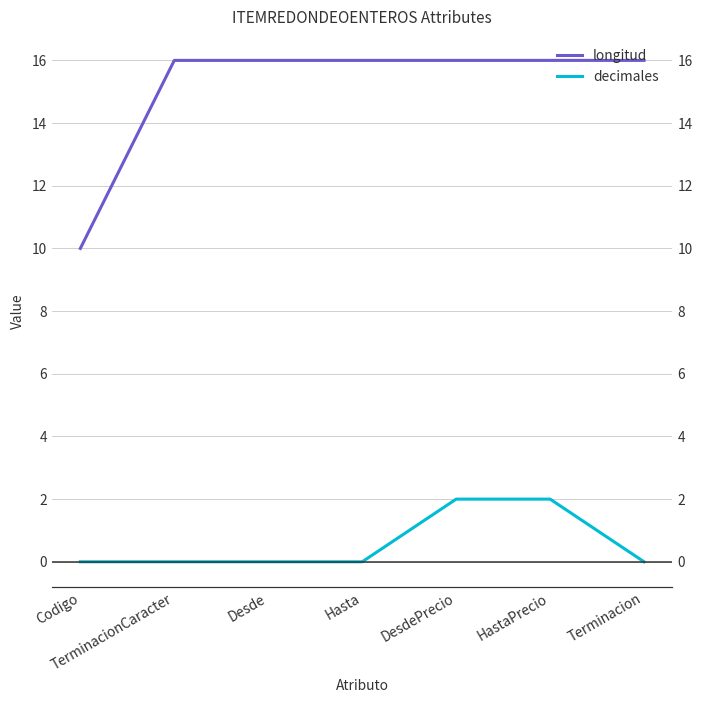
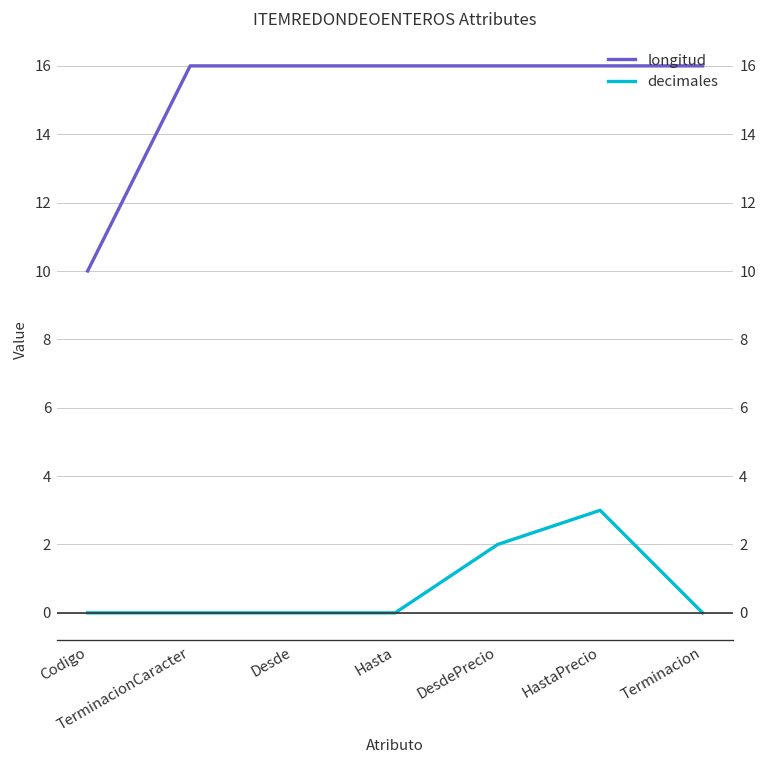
decimales, HastaPrecio: 2 -> 3
